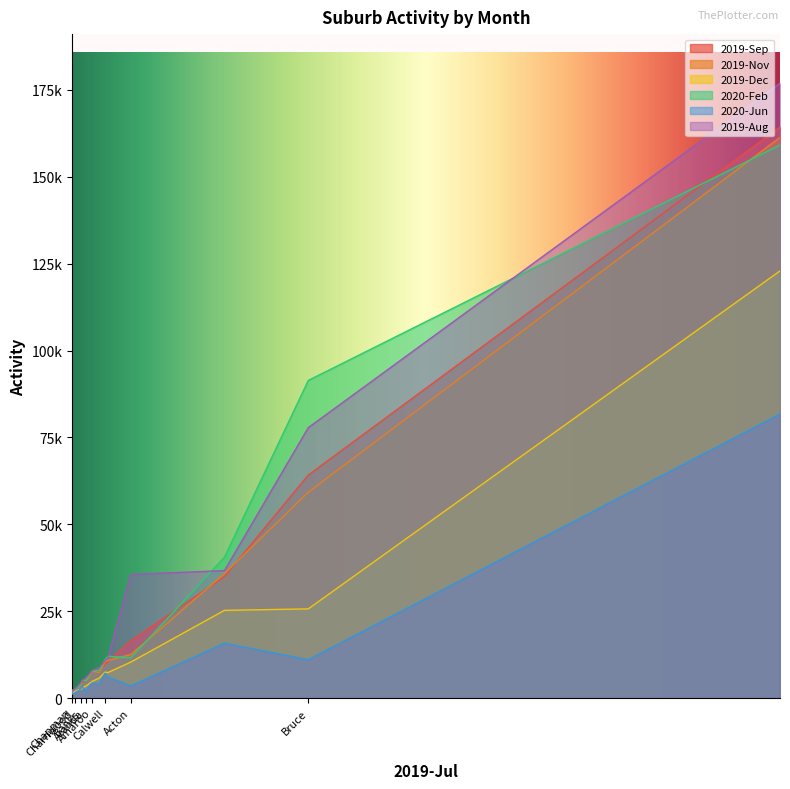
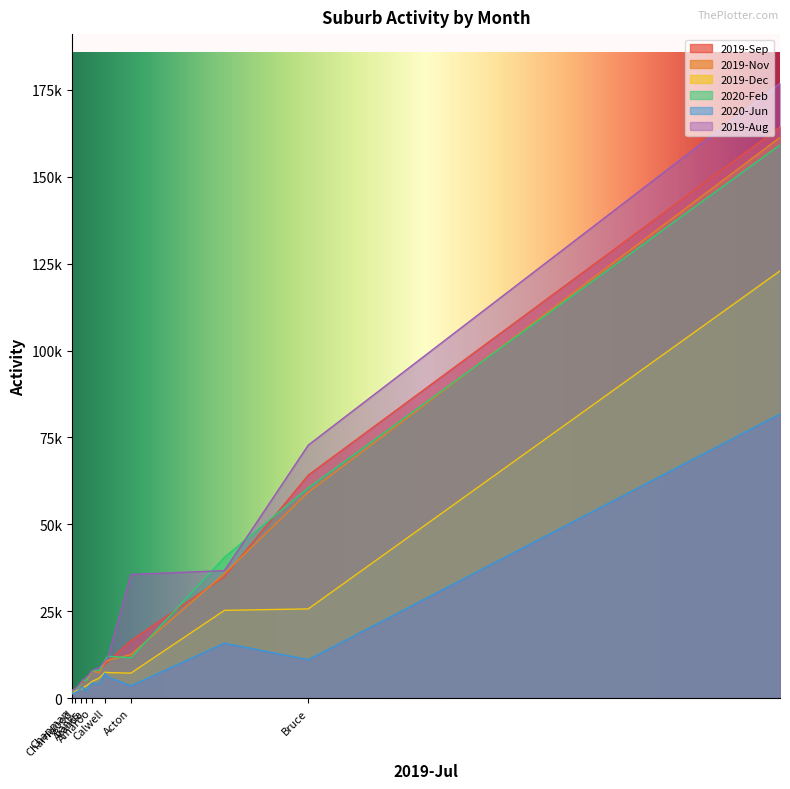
2019-Dec, Acton: 10000 -> 7000
2020-Feb, Bruce: 91000 -> 60000
2019-Aug, Bruce: 78000 -> 73000
